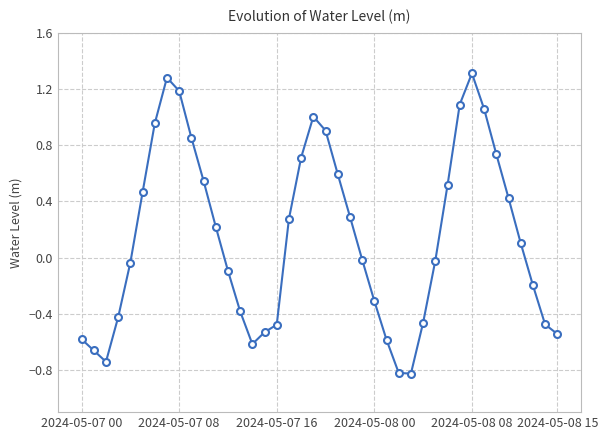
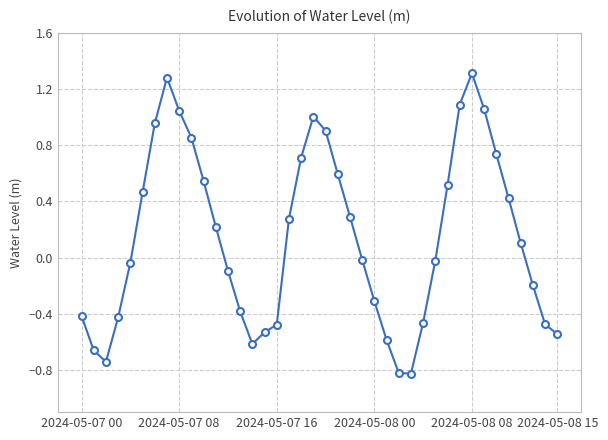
2024-05-07 00: -0.58 -> -0.42
2024-05-07 08: 1.19 -> 1.05
